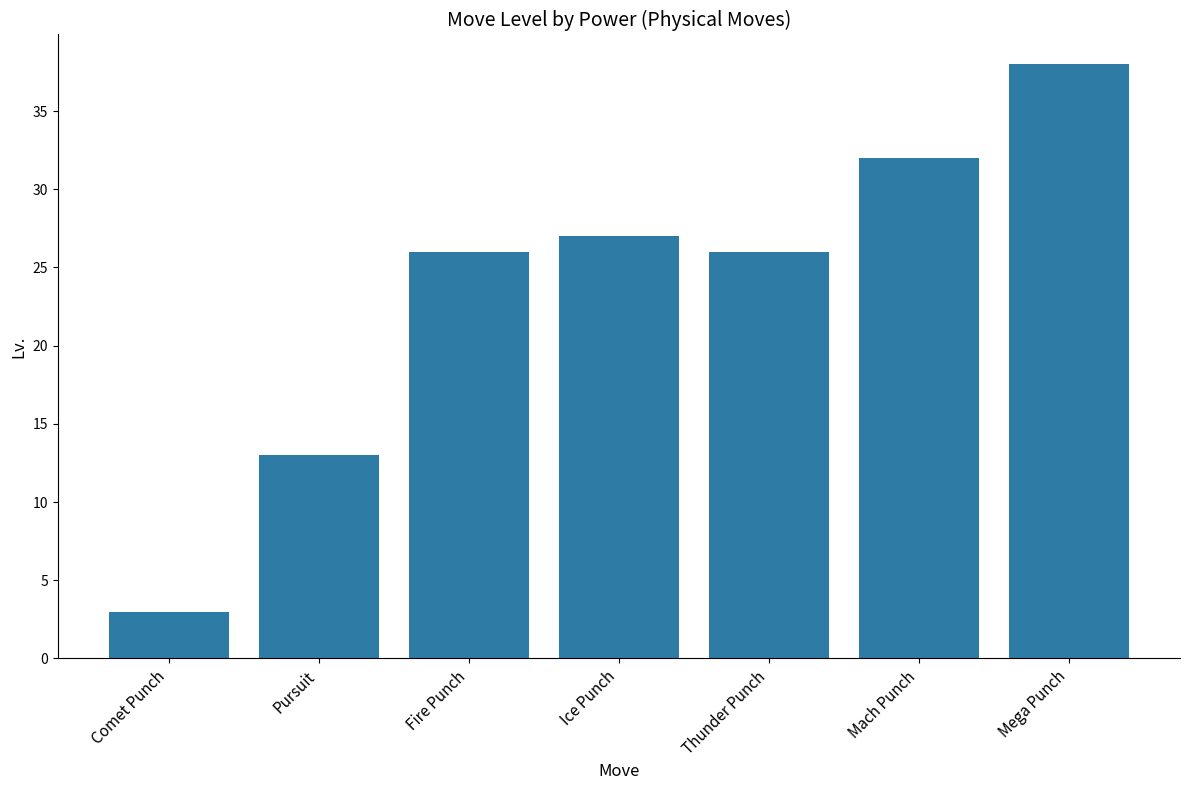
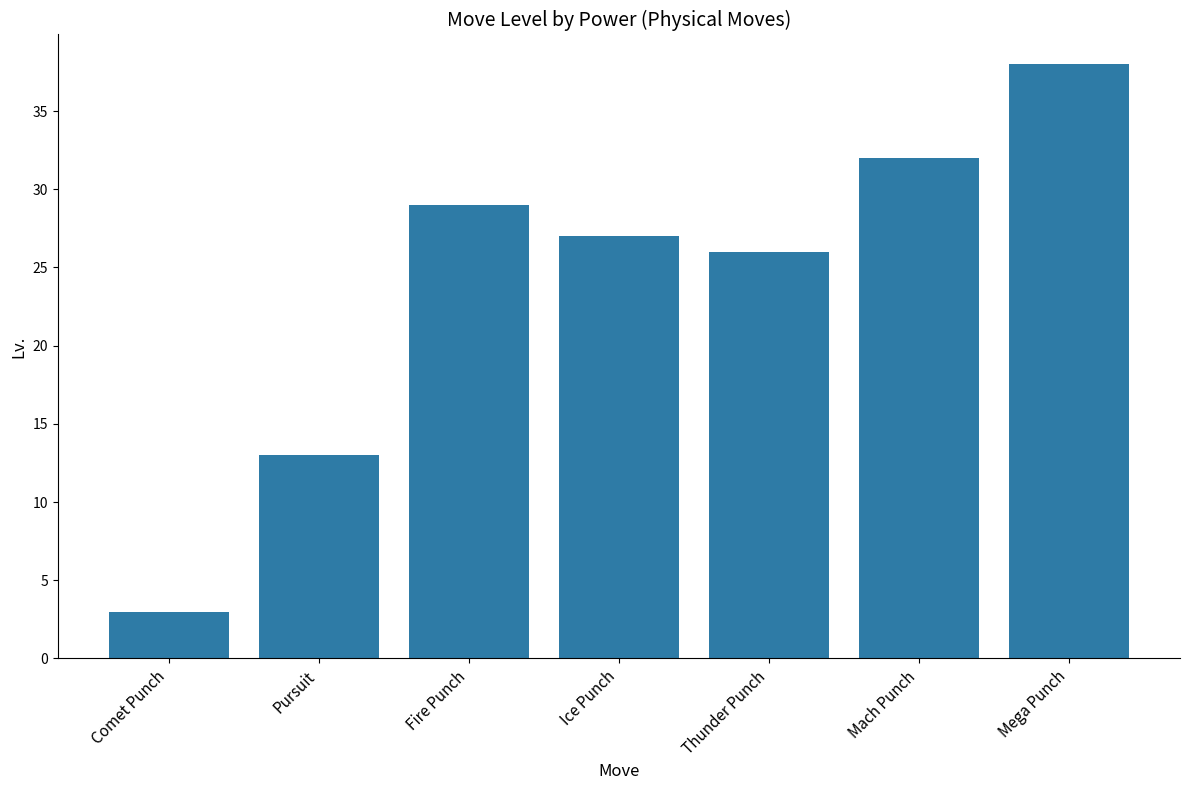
Fire Punch: 26 -> 29
